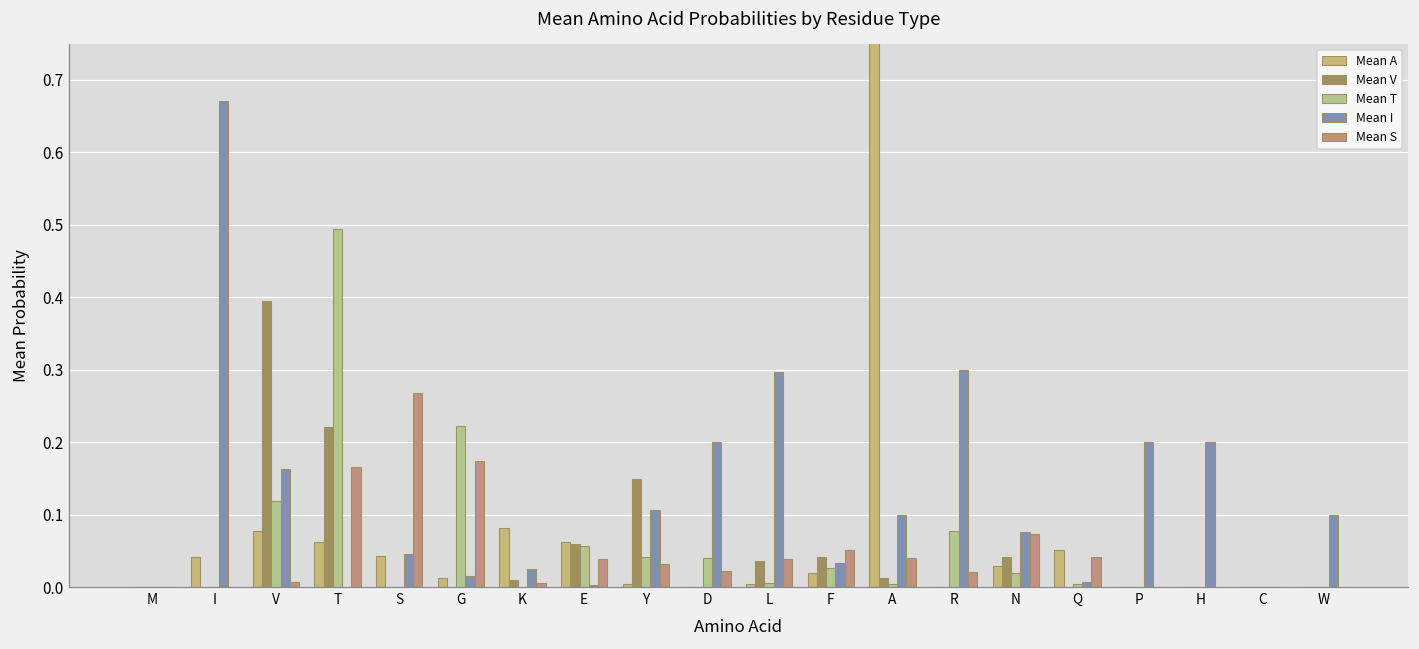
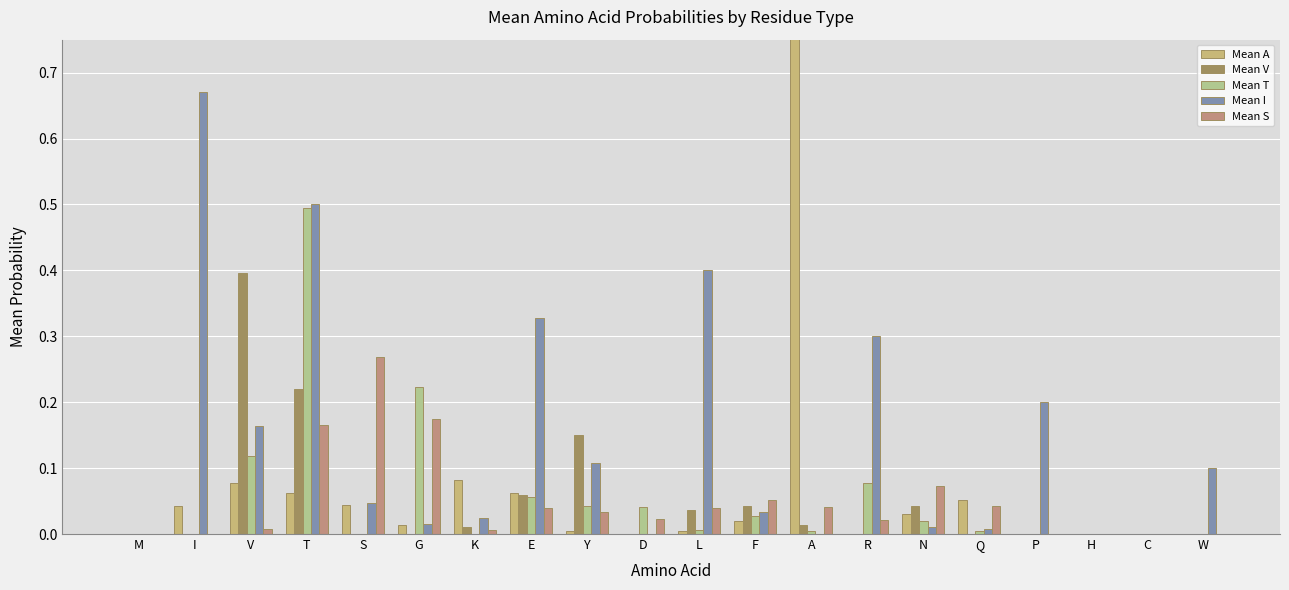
Mean I, T: 0.0 -> 0.5
Mean I, E: 0.00 -> 0.33
Mean I, D: 0.2 -> 0.0
Mean I, L: 0.30 -> 0.40
Mean I, A: 0.1 -> 0.0
Mean I, N: 0.08 -> 0.01
Mean I, H: 0.2 -> 0.0
